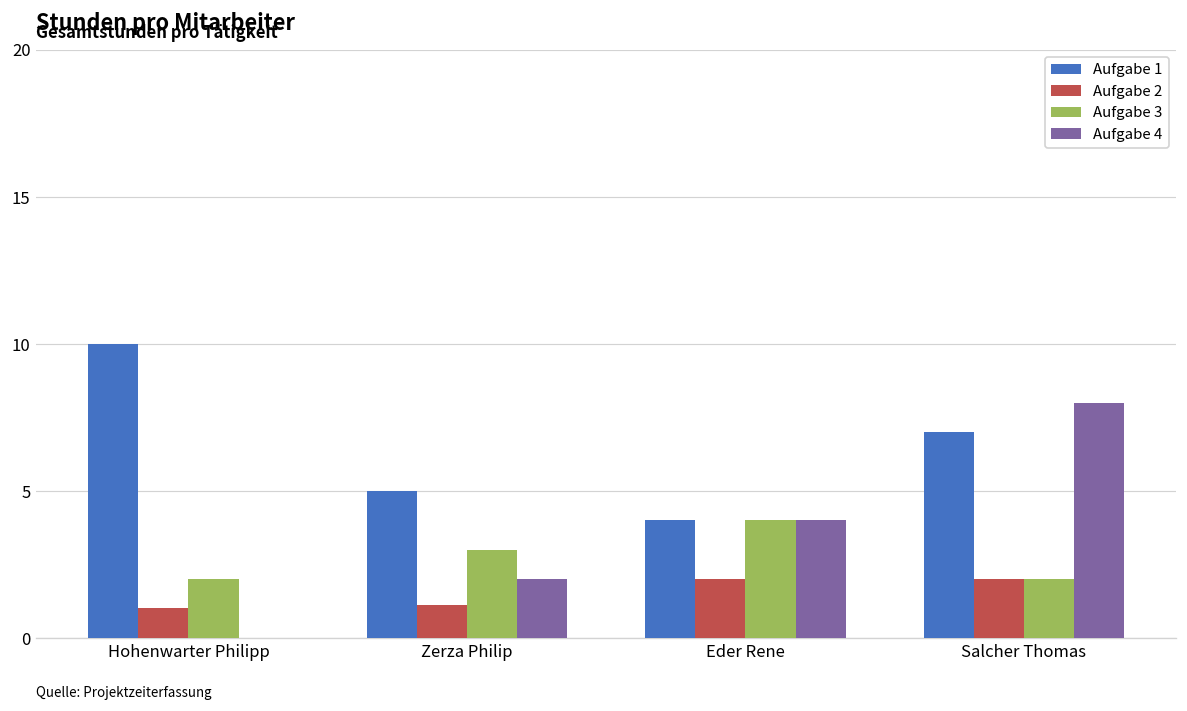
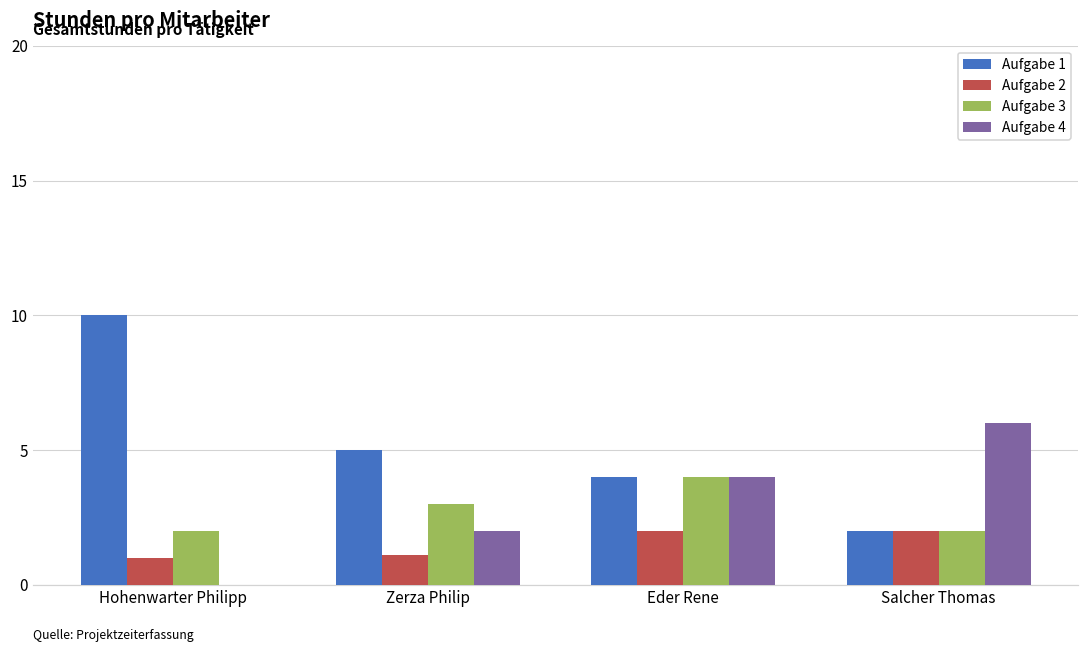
Aufgabe 1, Salcher Thomas: 7 -> 2
Aufgabe 4, Salcher Thomas: 8 -> 6
